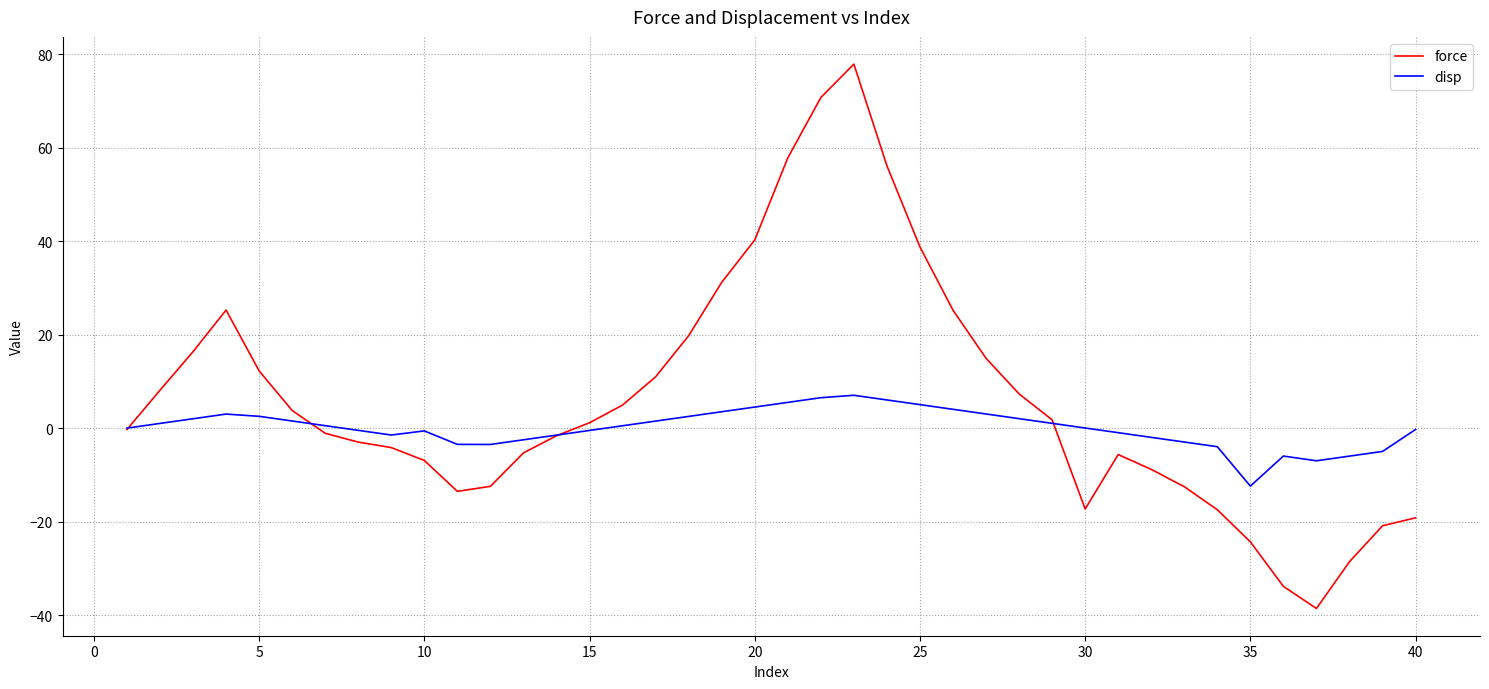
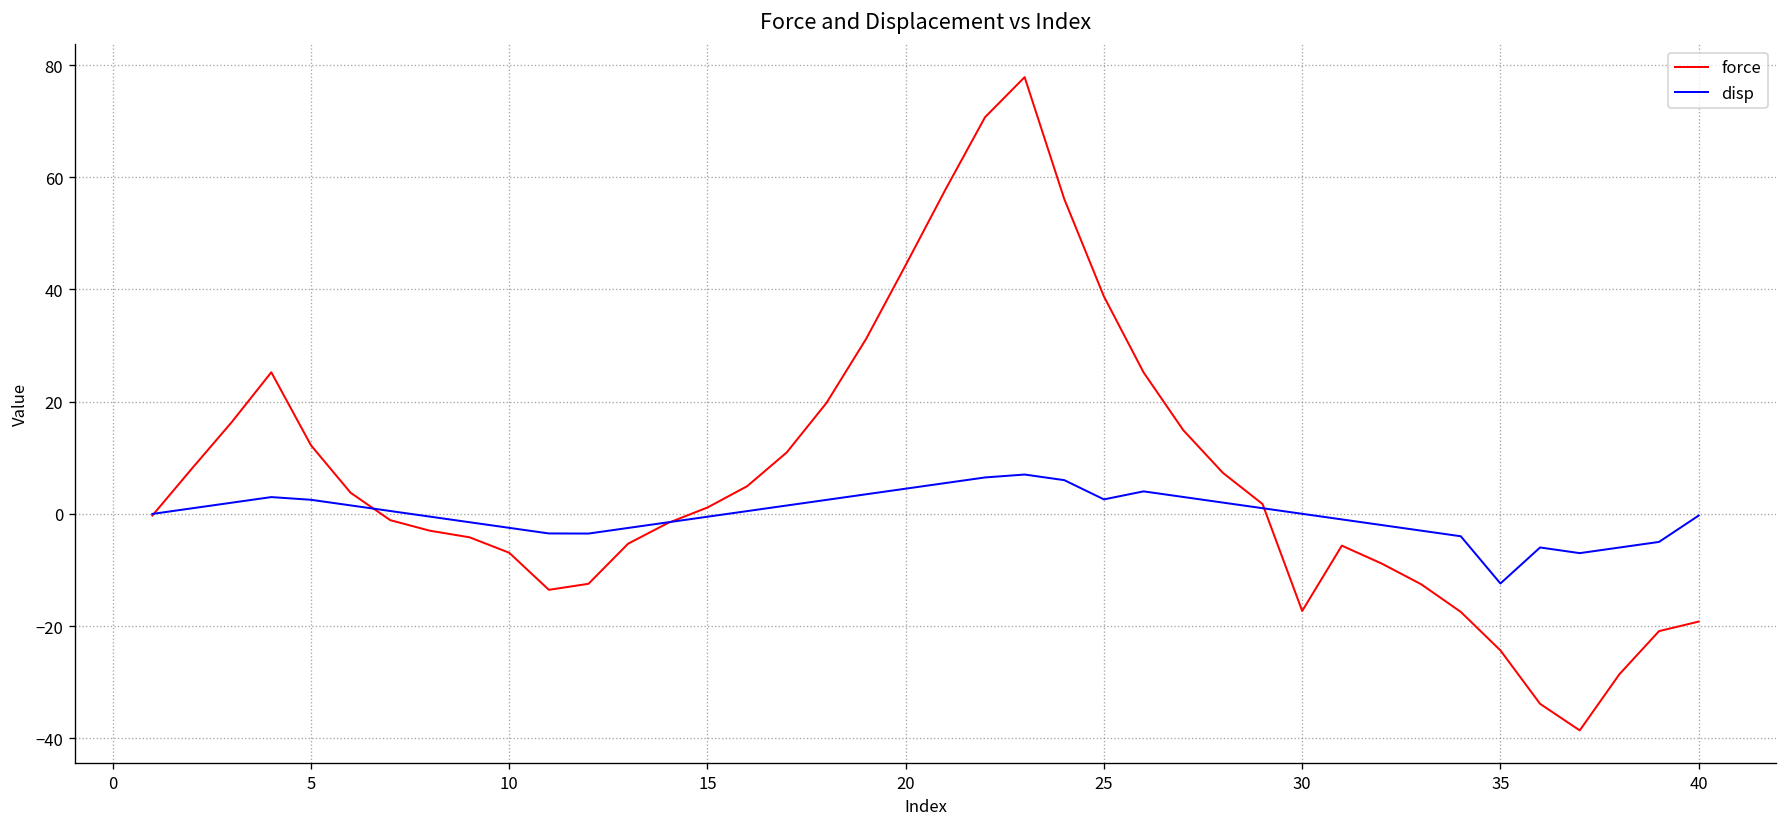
disp, 10: -1 -> -2
force, 20: 40 -> 44
disp, 25: 5 -> 3
